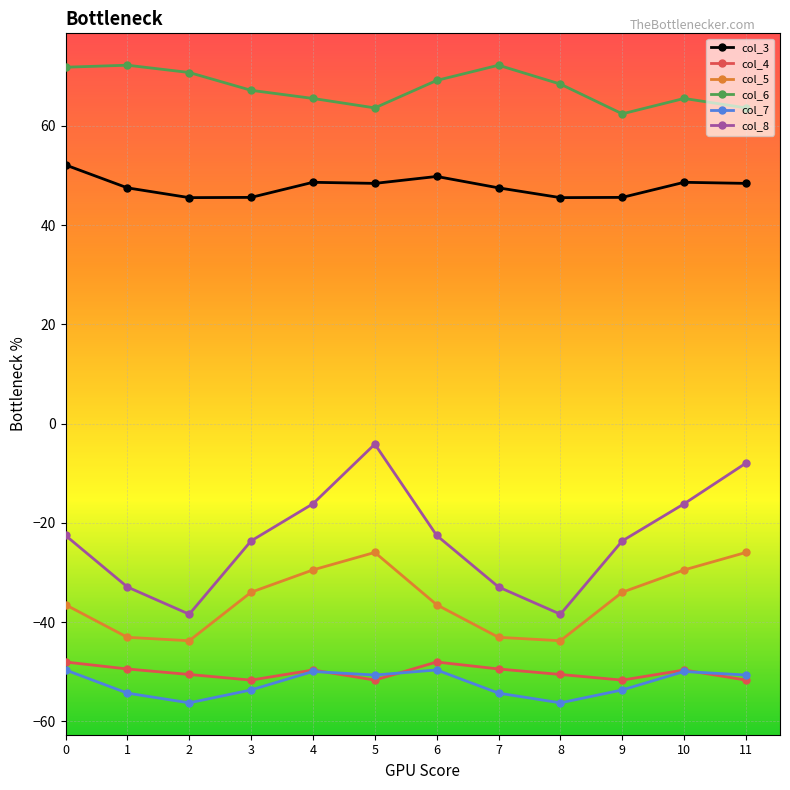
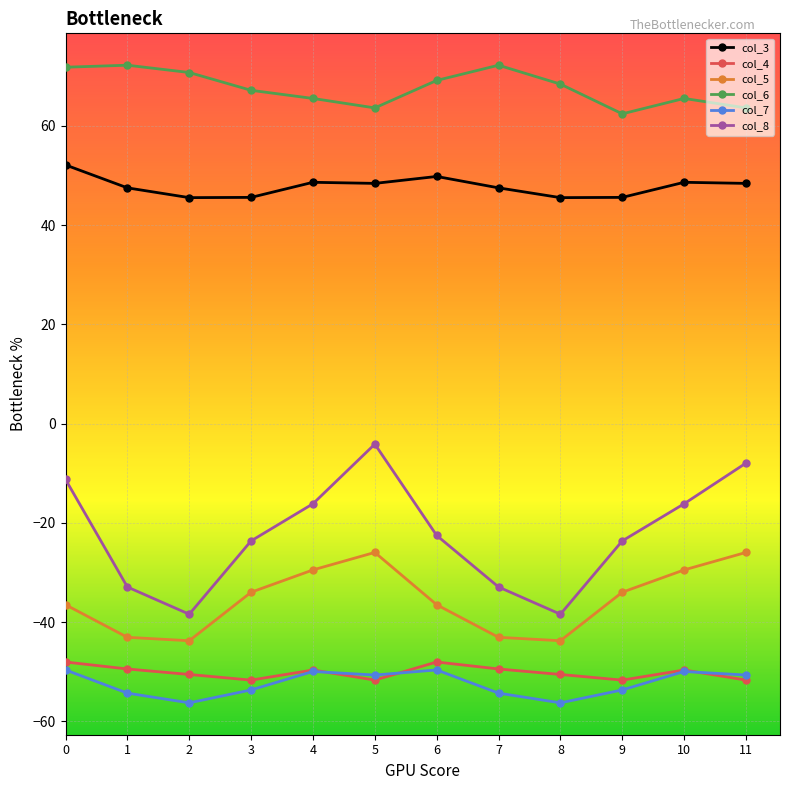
col_8, 0: -23 -> -11
